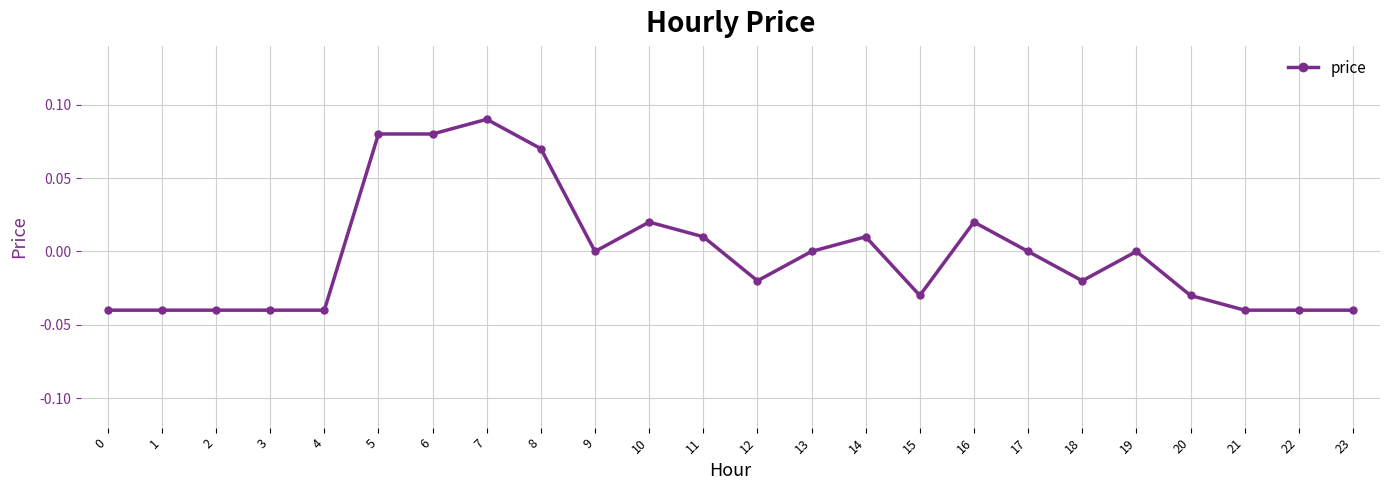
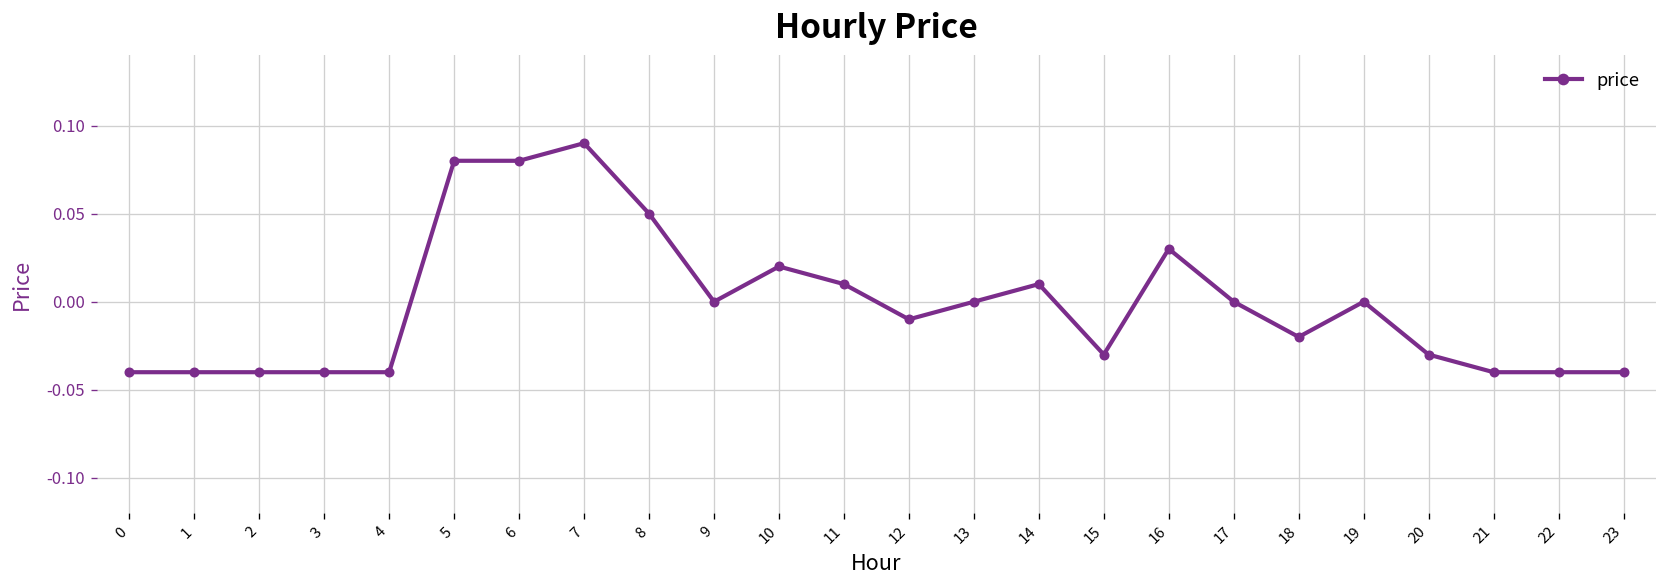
8: 0.07 -> 0.05
12: -0.02 -> -0.01
16: 0.02 -> 0.03
